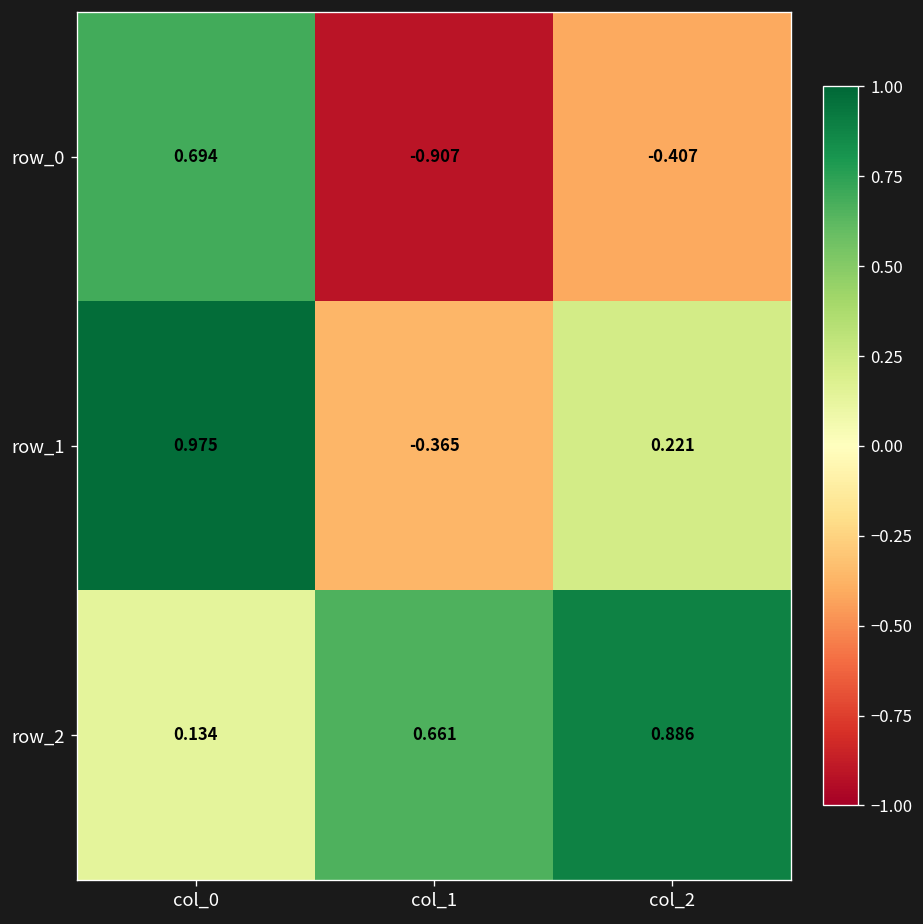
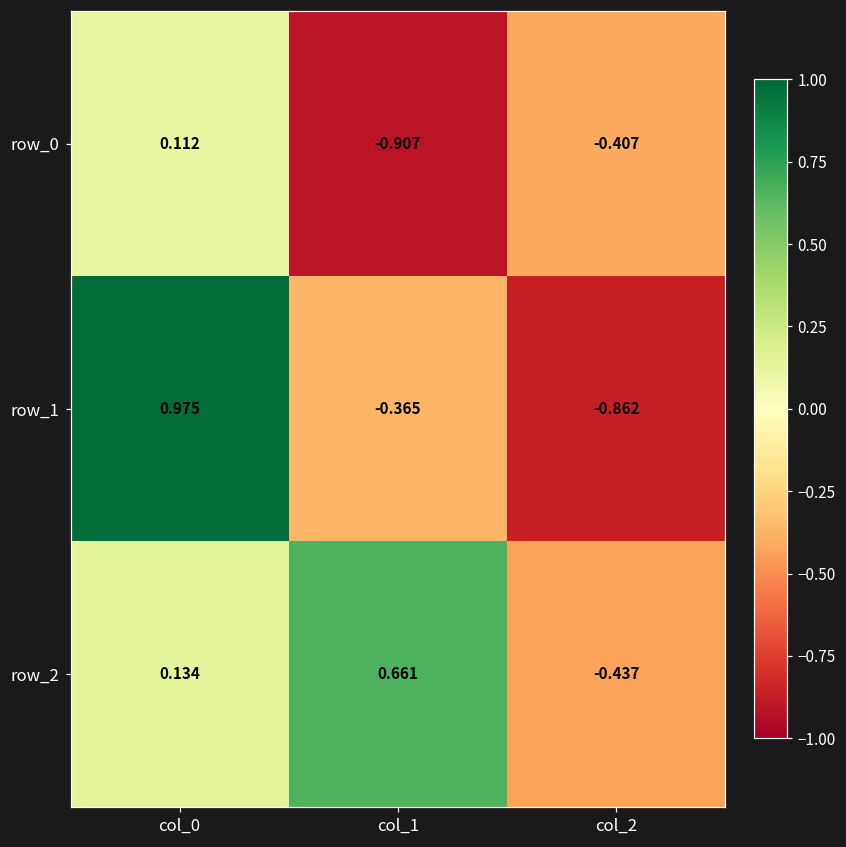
row_0, col_0: 0.694 -> 0.112
row_1, col_2: 0.221 -> -0.862
row_2, col_2: 0.886 -> -0.437
